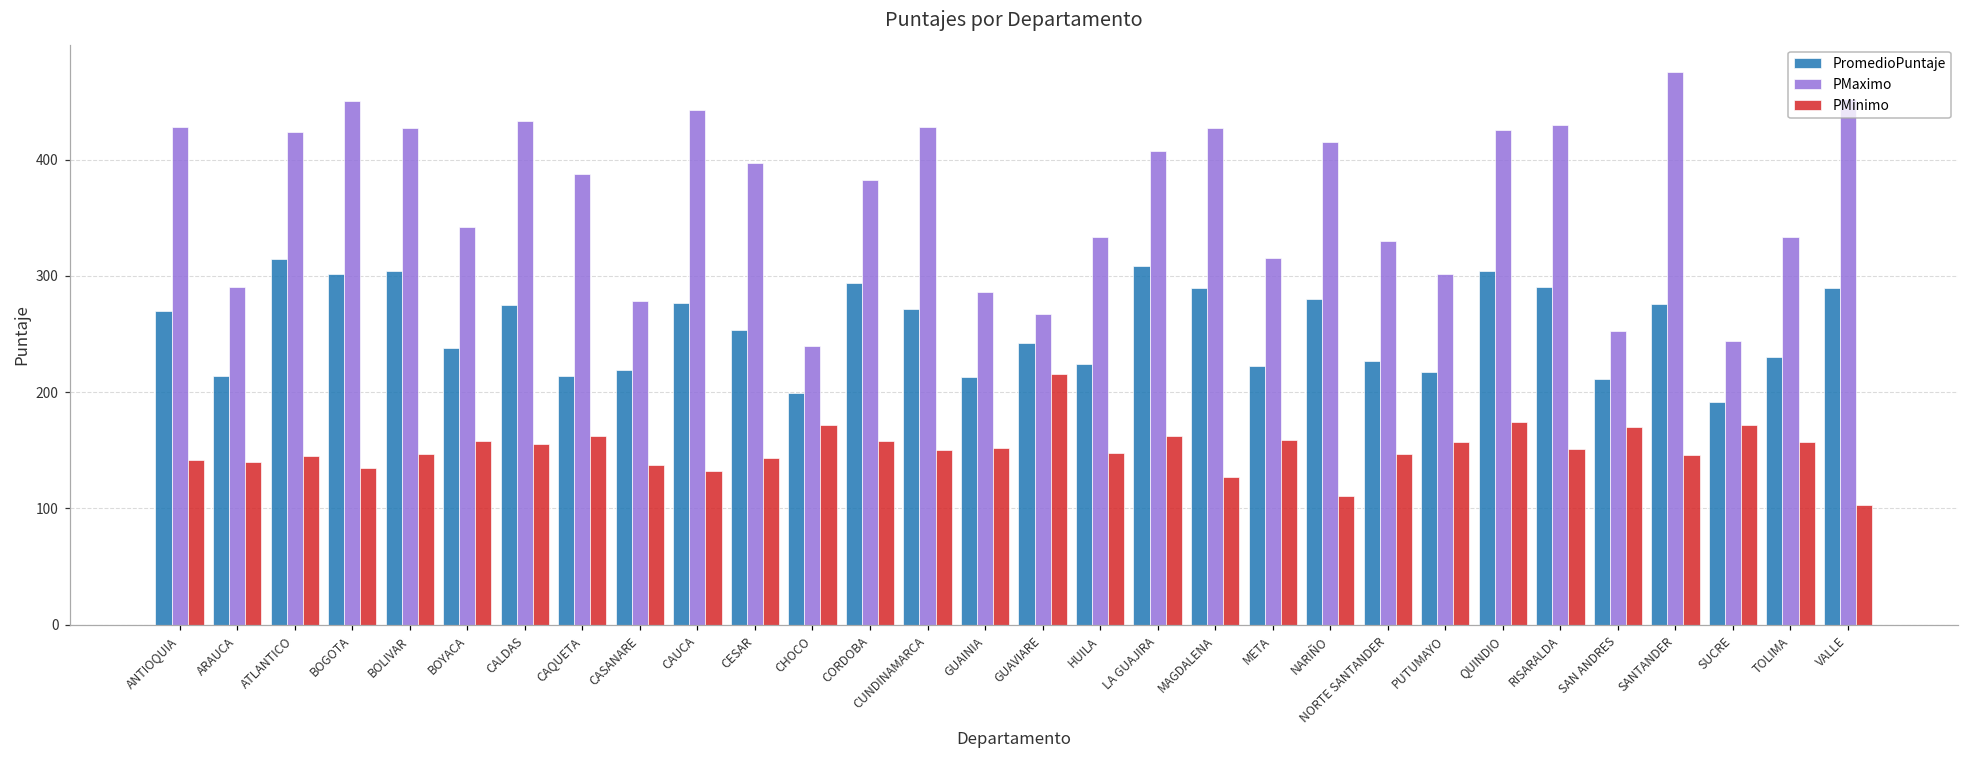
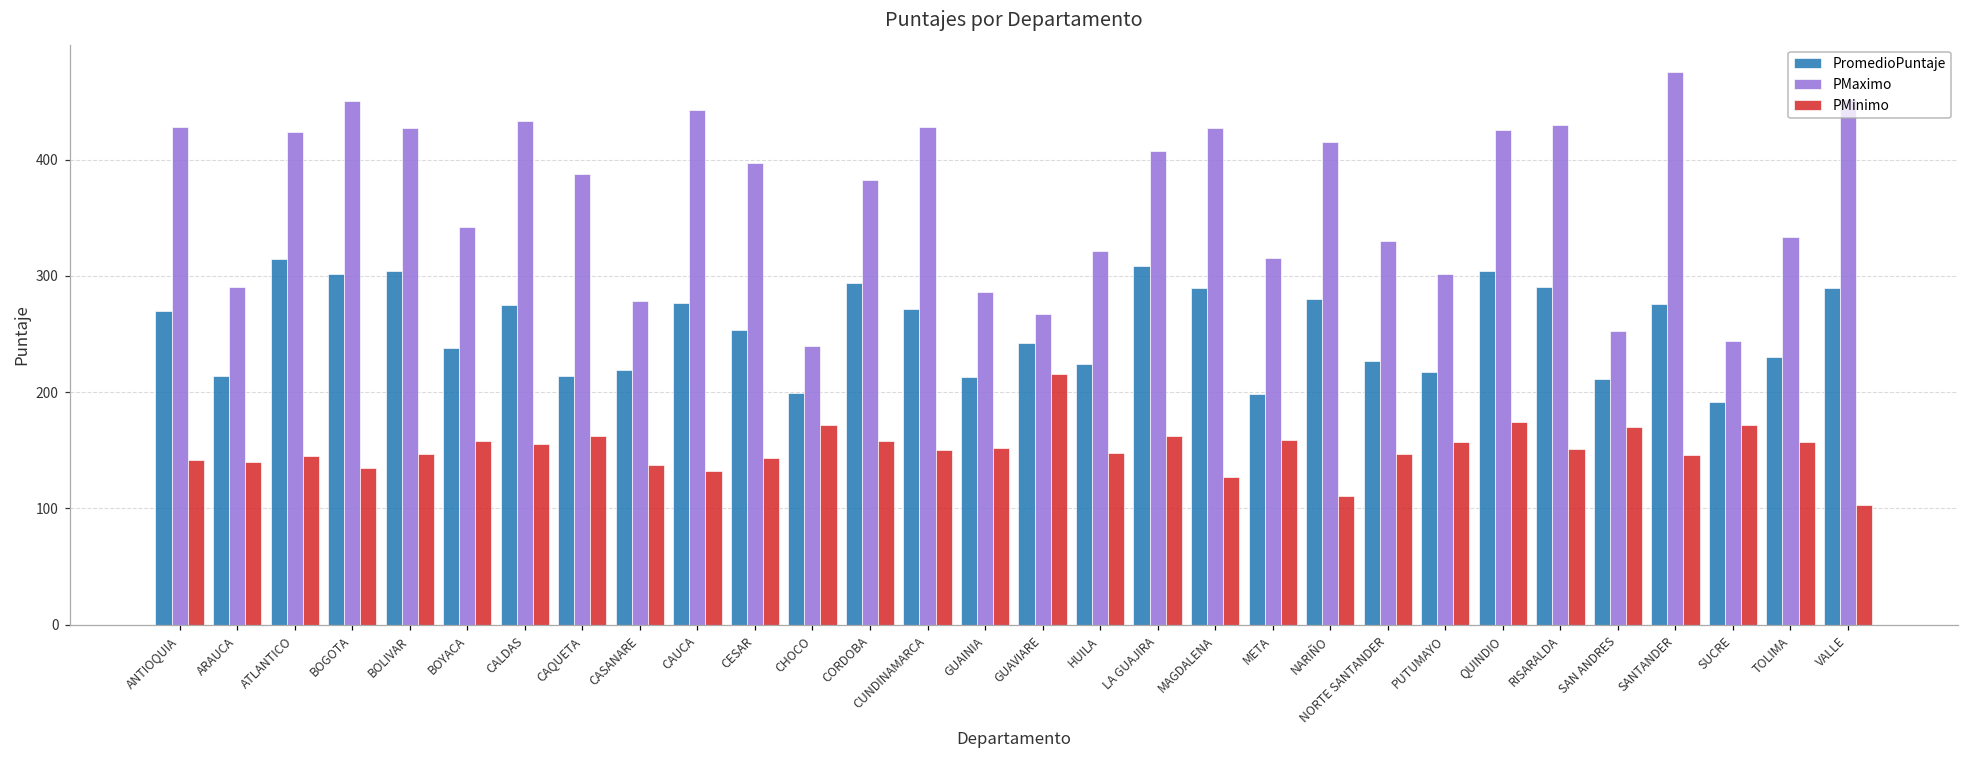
PMaximo, HUILA: 333 -> 321
PromedioPuntaje, META: 222 -> 198
